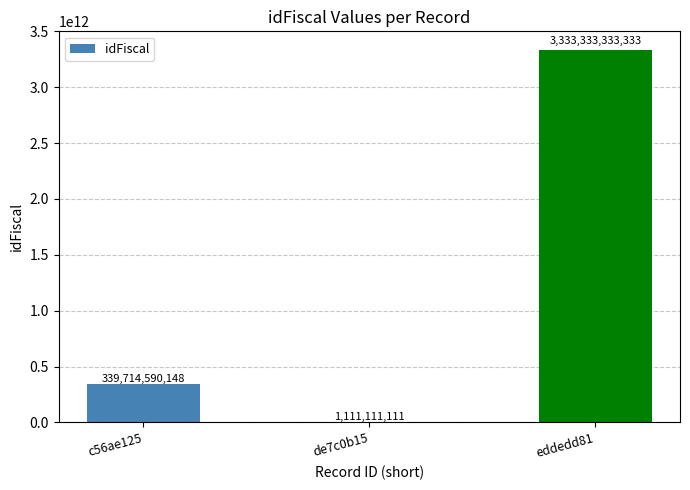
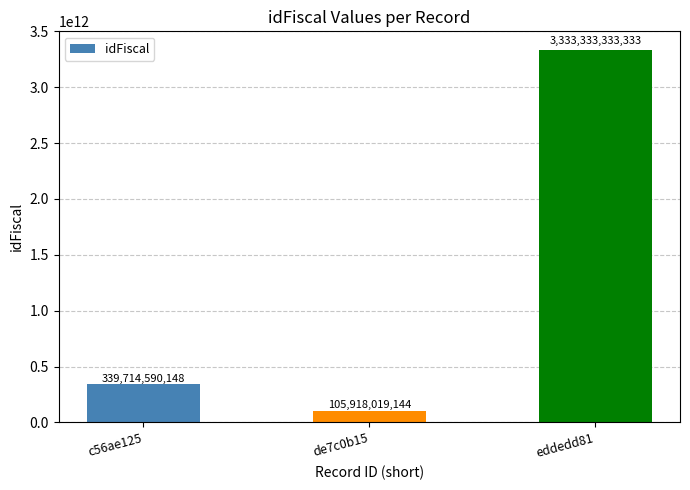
de7c0b15: 1,111,111,111 -> 105,918,019,144
